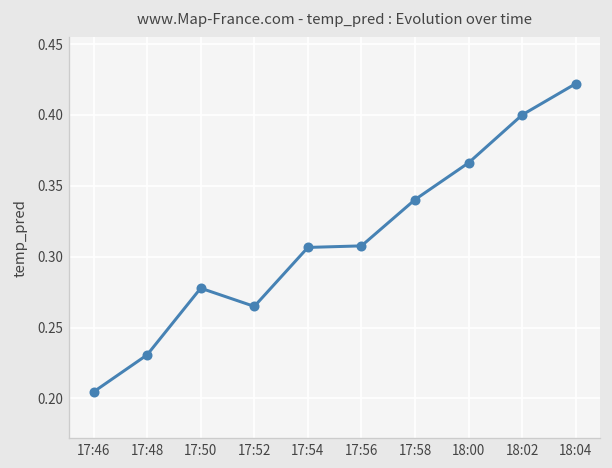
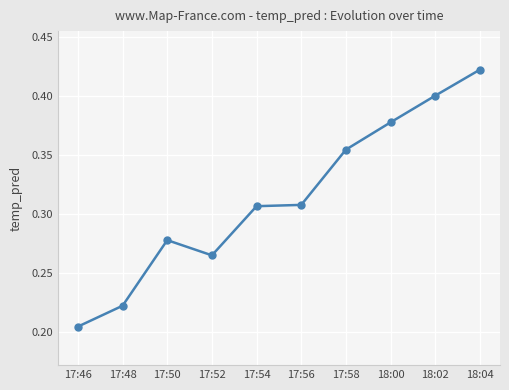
17:48: 0.231 -> 0.222
17:58: 0.340 -> 0.354
18:00: 0.366 -> 0.378
